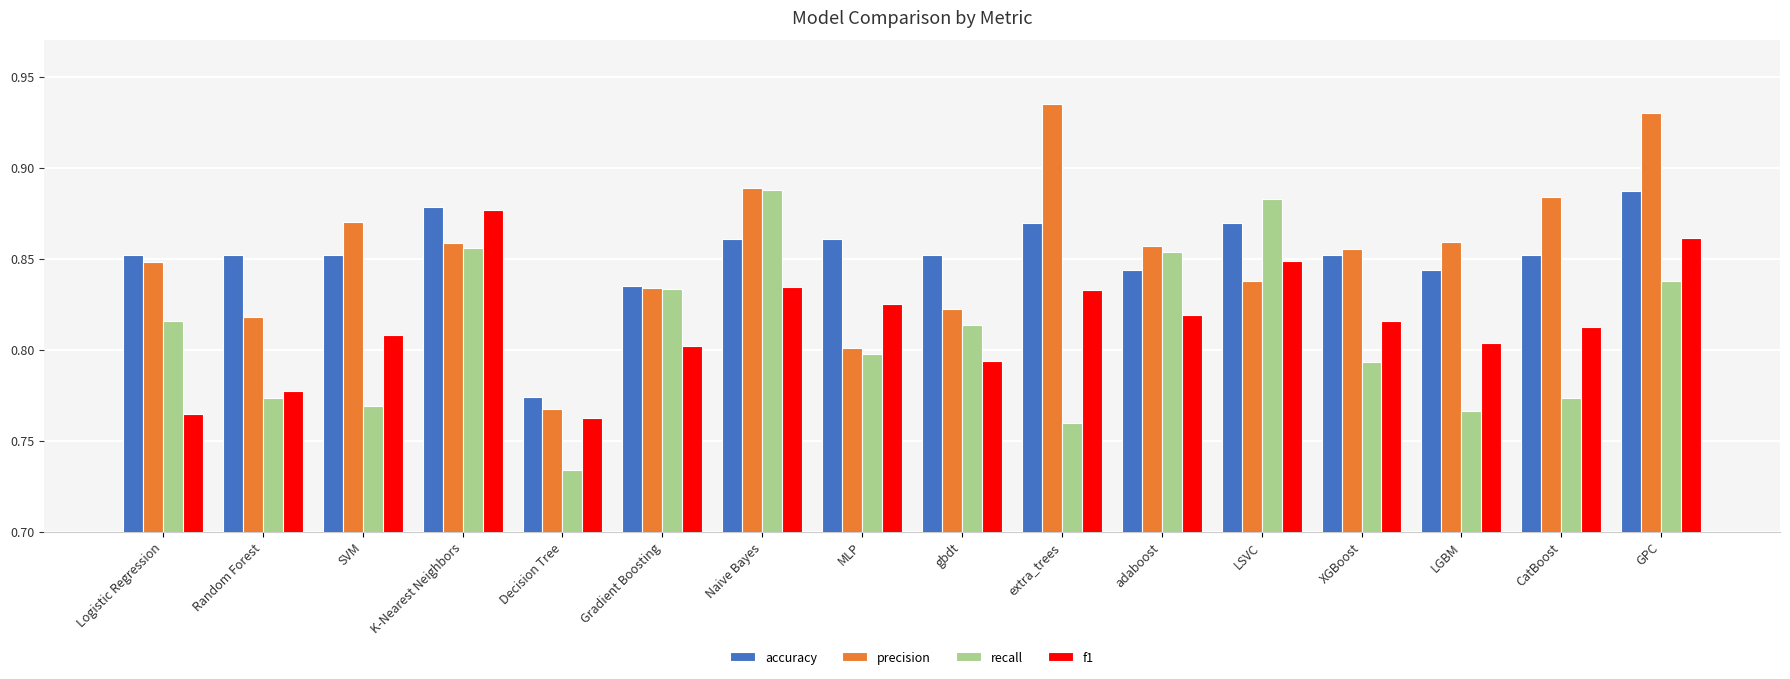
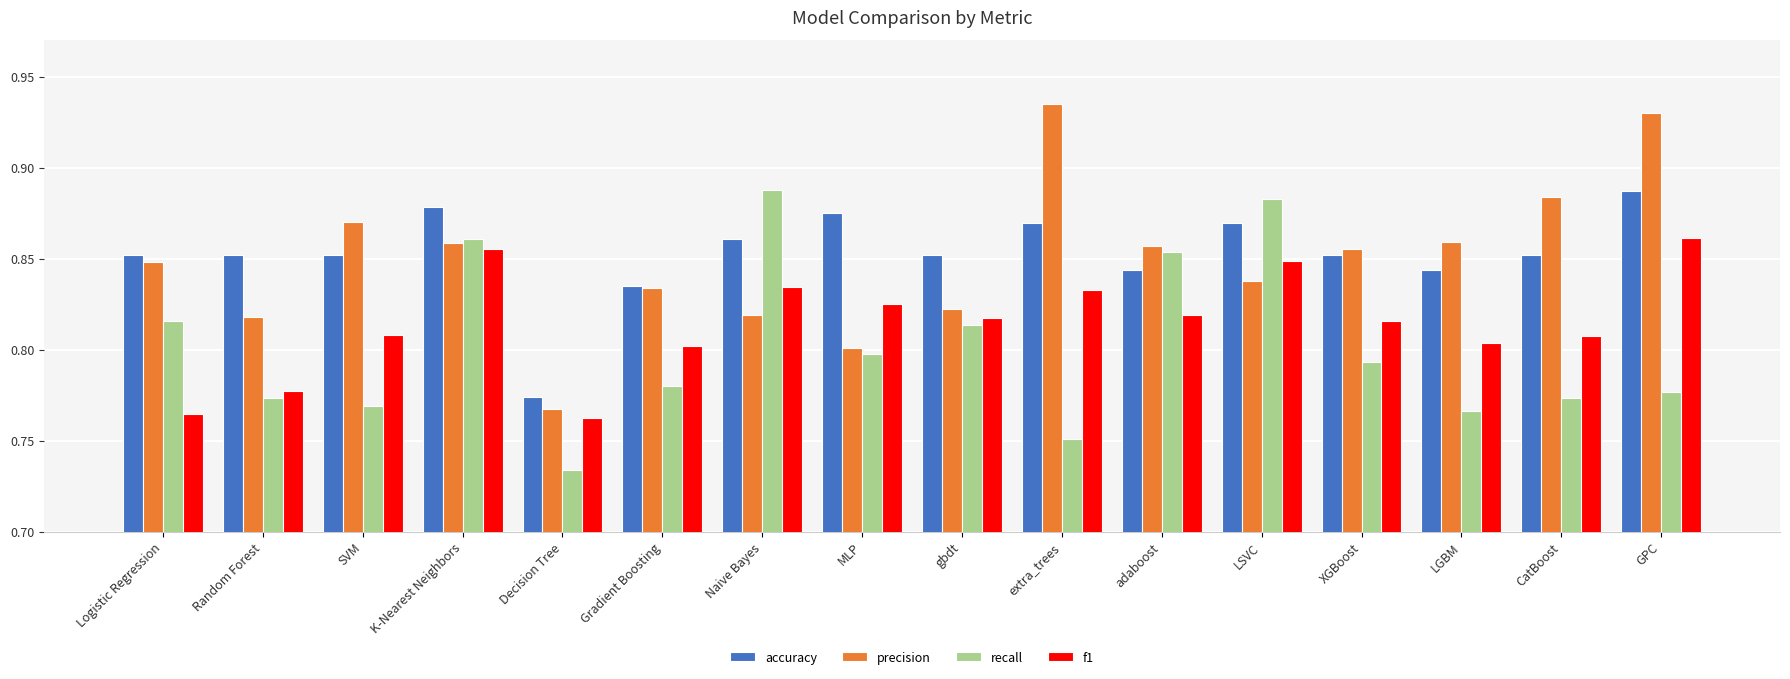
recall, K-Nearest Neighbors: 0.856 -> 0.861
f1, K-Nearest Neighbors: 0.877 -> 0.855
recall, Gradient Boosting: 0.833 -> 0.780
precision, Naive Bayes: 0.889 -> 0.819
accuracy, MLP: 0.861 -> 0.875
f1, gbdt: 0.794 -> 0.817
recall, extra_trees: 0.760 -> 0.751
f1, CatBoost: 0.813 -> 0.808
recall, GPC: 0.838 -> 0.777
